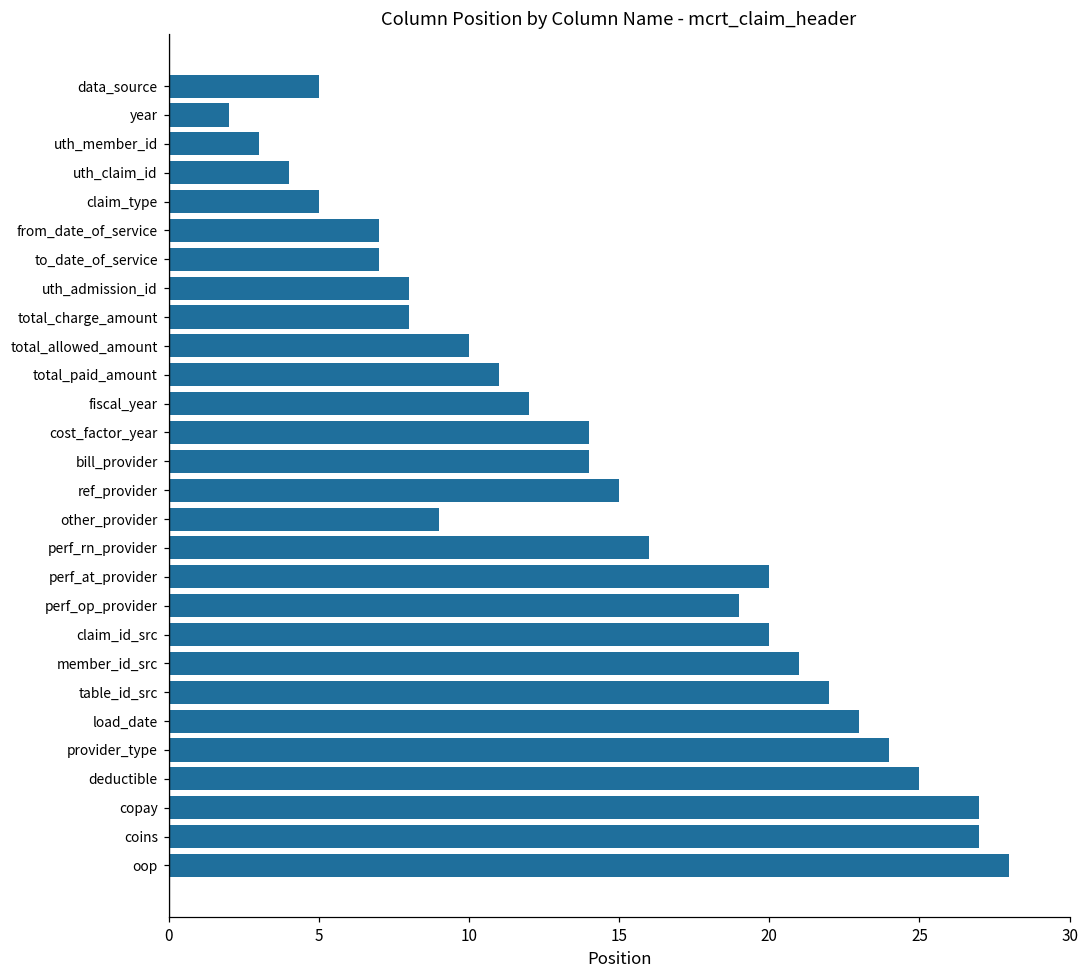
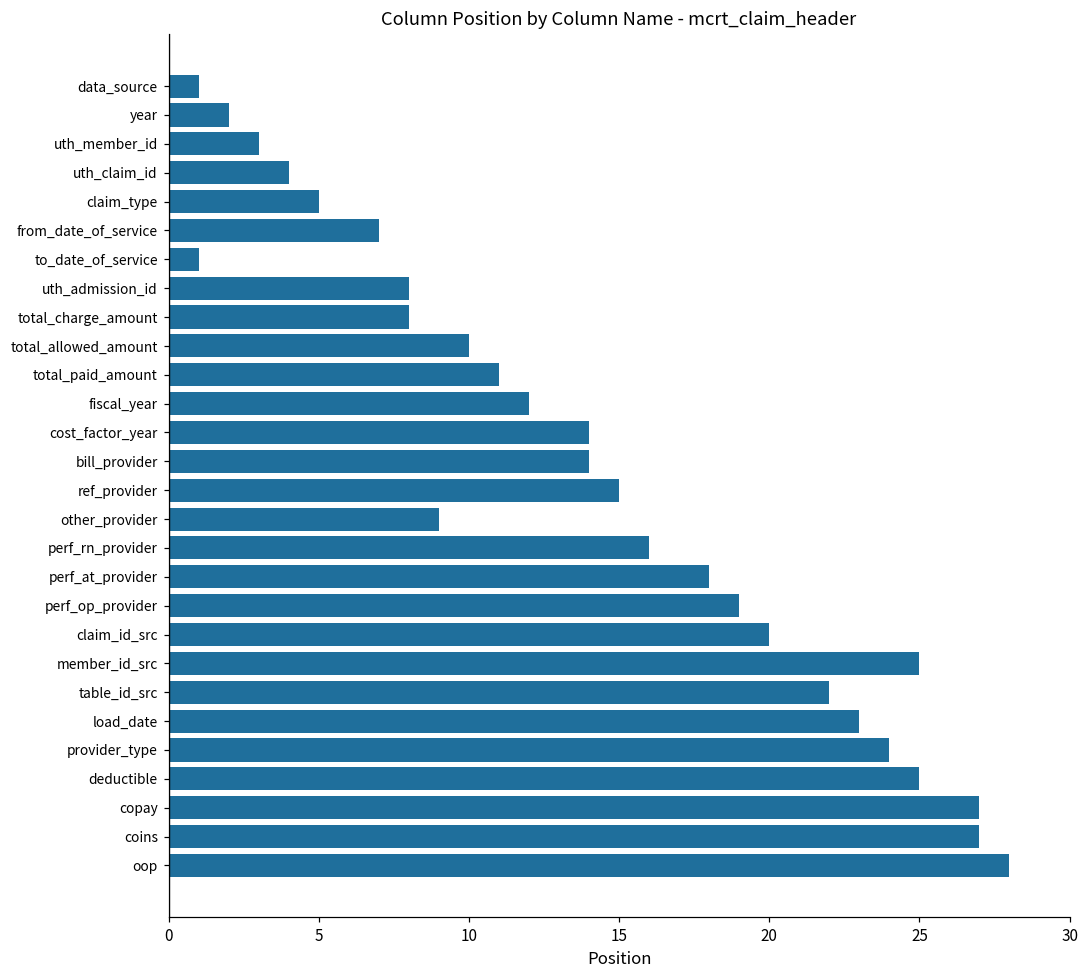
data_source: 5 -> 1
to_date_of_service: 7 -> 1
perf_at_provider: 20 -> 18
member_id_src: 21 -> 25
